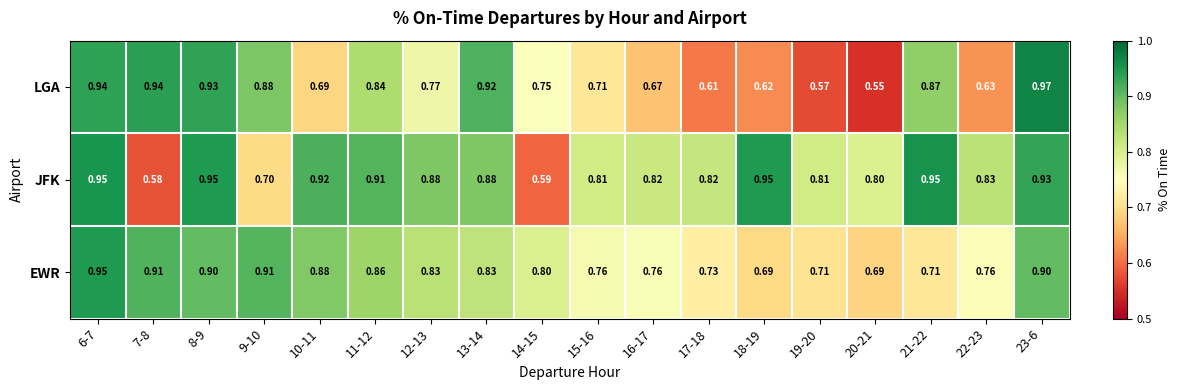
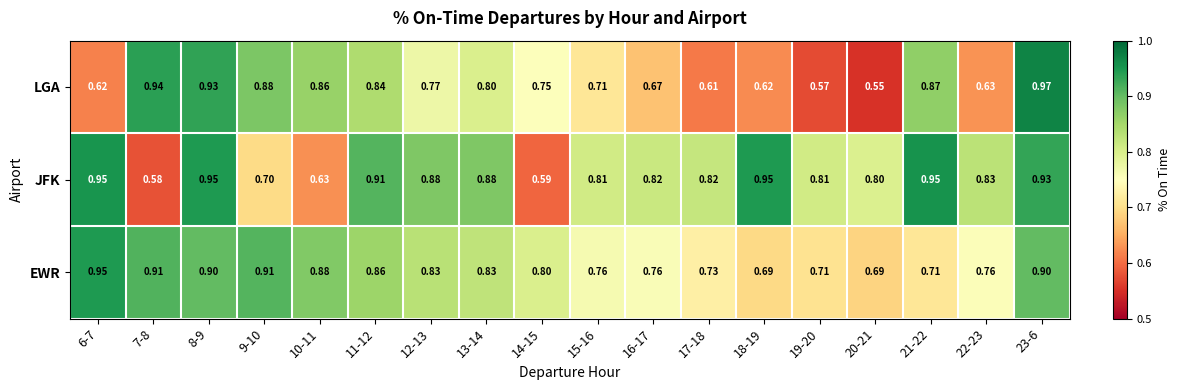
LGA, 6-7: 0.94 -> 0.62
LGA, 10-11: 0.69 -> 0.86
LGA, 13-14: 0.92 -> 0.80
JFK, 10-11: 0.92 -> 0.63
